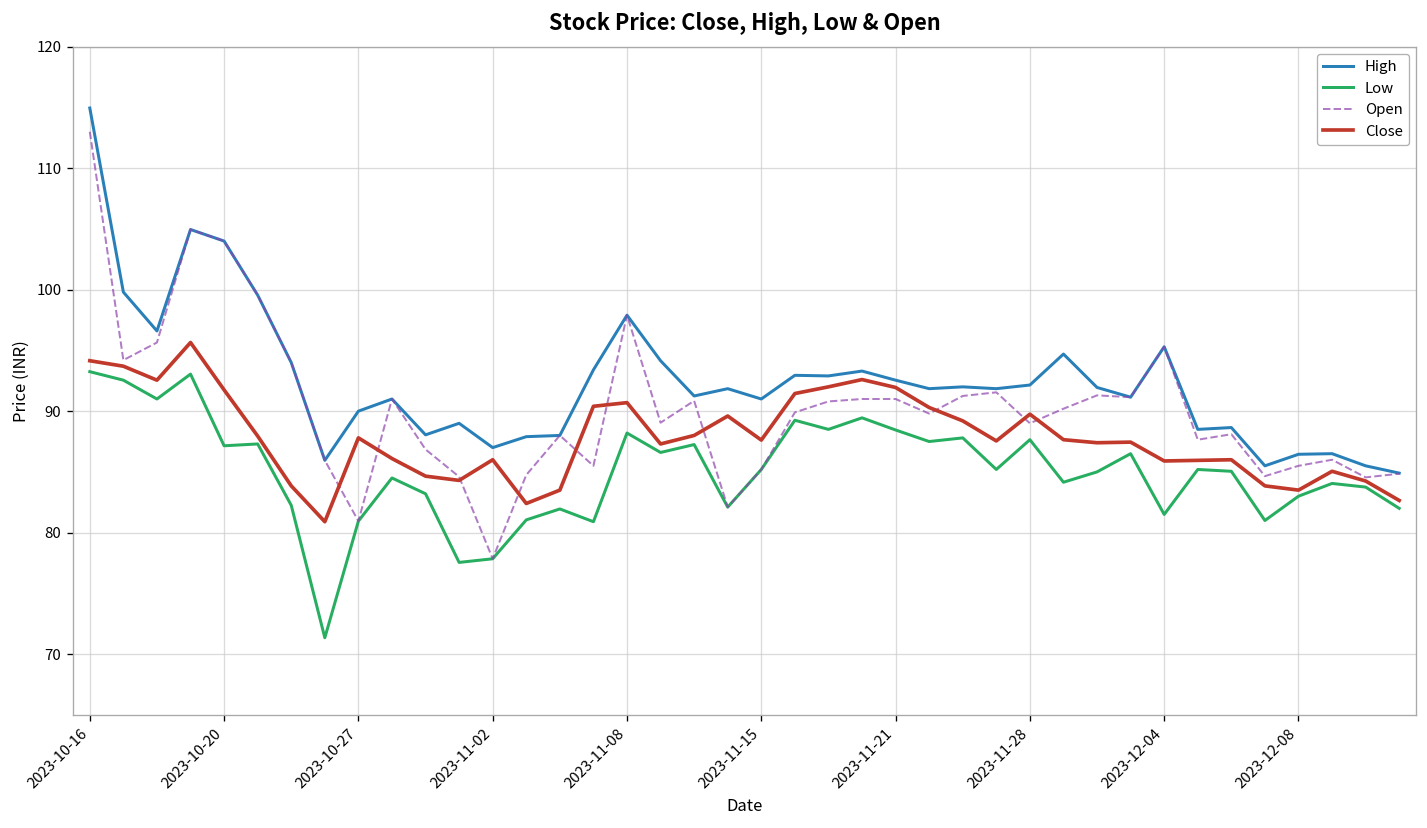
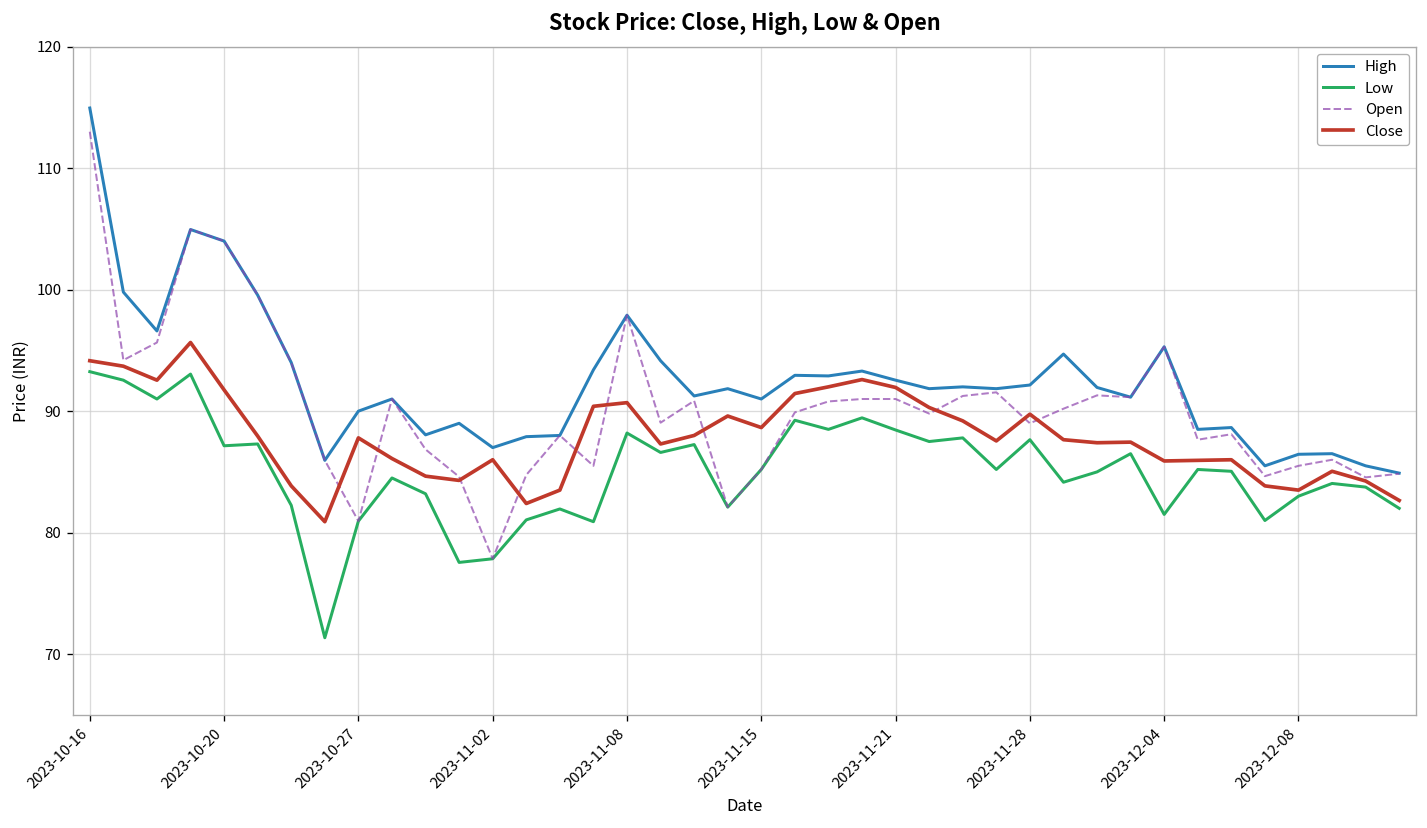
Close, 2023-11-15: 87.6 -> 88.7
